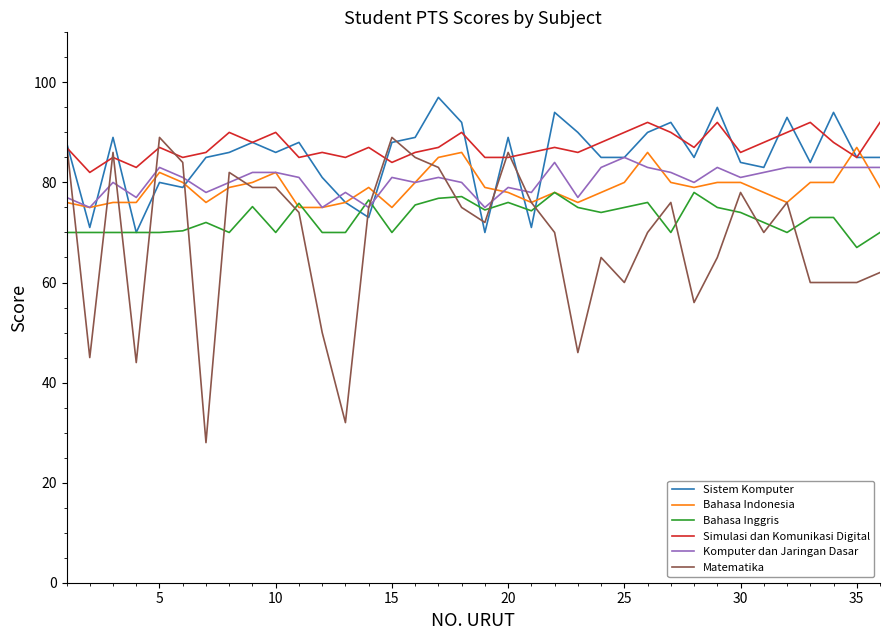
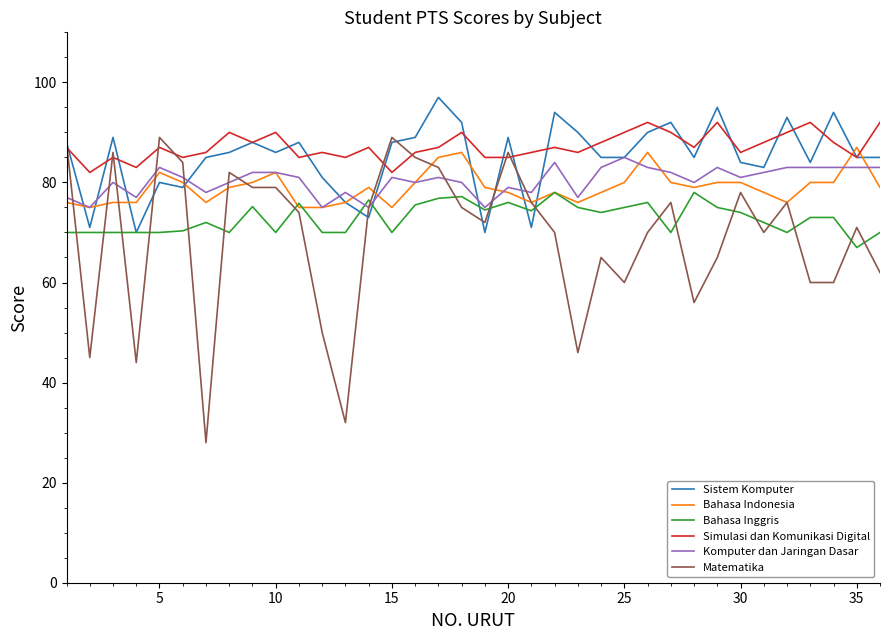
Simulasi dan Komunikasi Digital, 15: 84 -> 82
Matematika, 35: 60 -> 71
